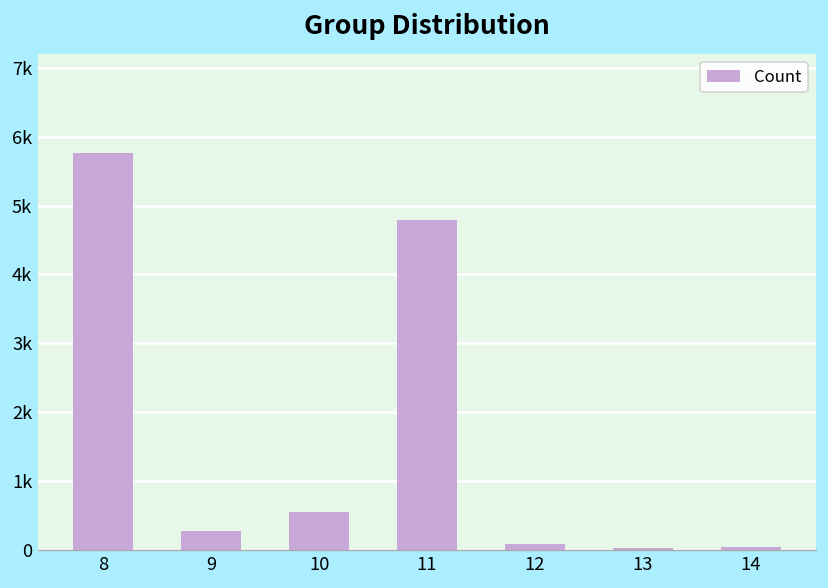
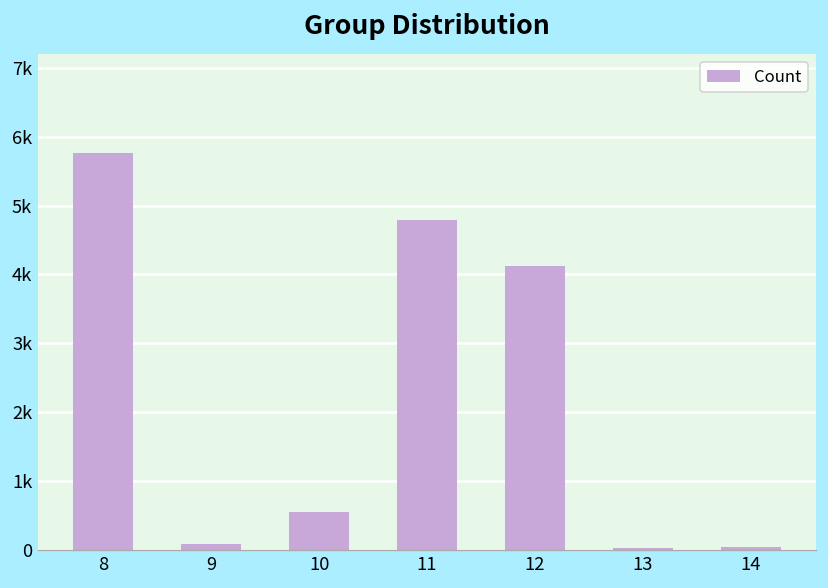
9: 300 -> 100
12: 100 -> 4100
